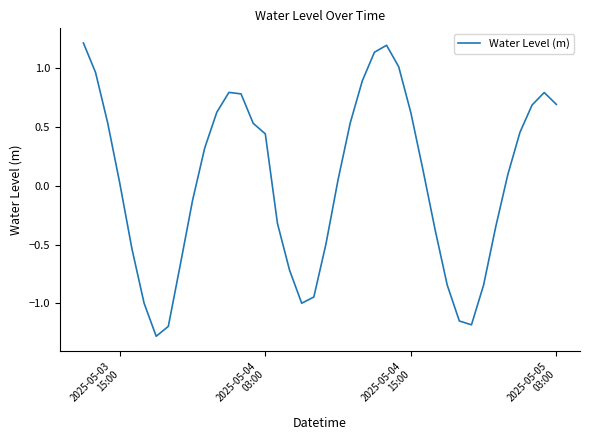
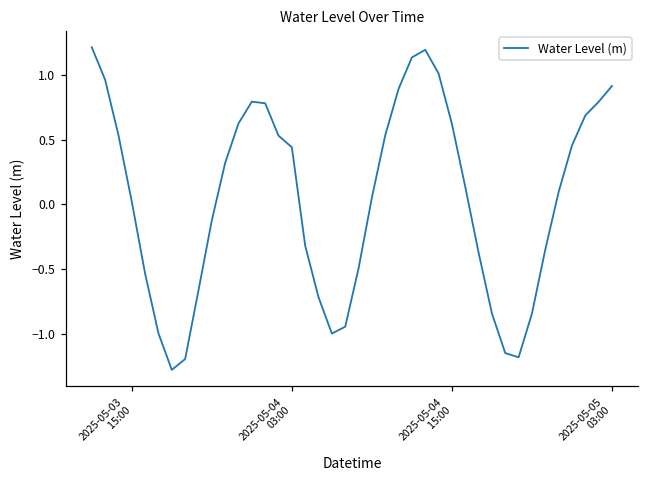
2025-05-05 03:00: 0.69 -> 0.92
